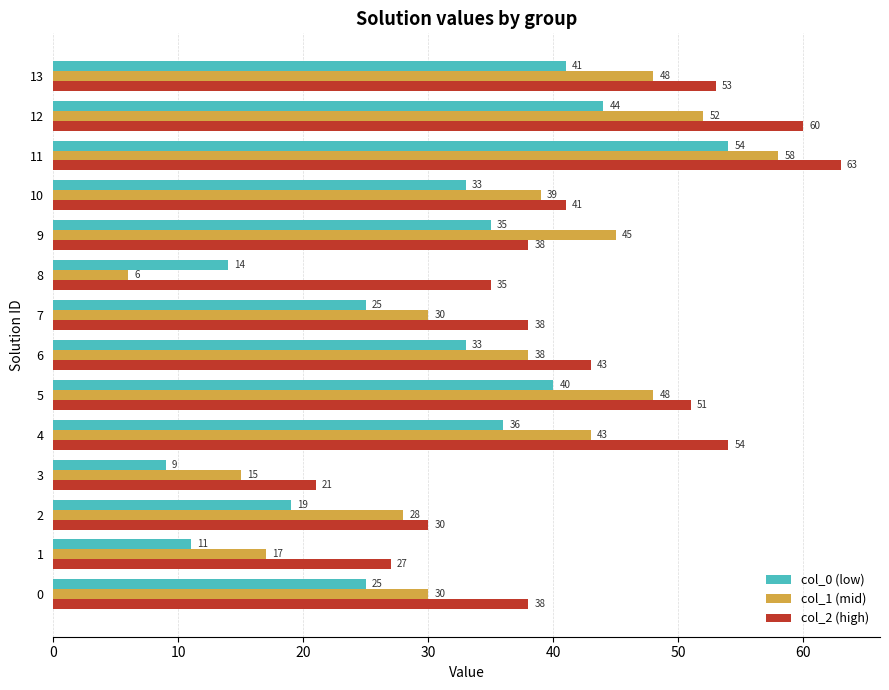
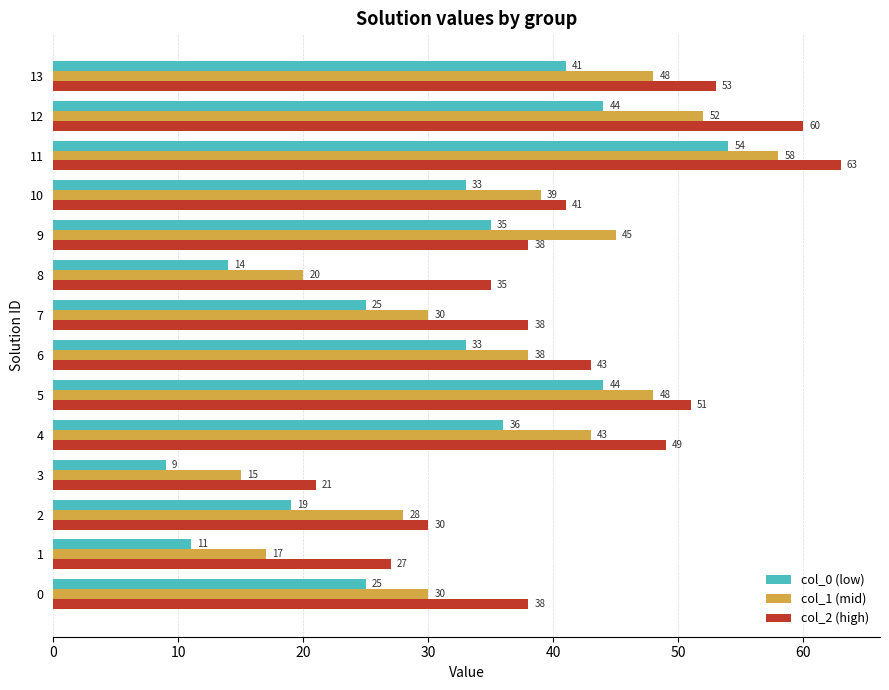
col_1 (mid), 8: 6 -> 20
col_0 (low), 5: 40 -> 44
col_2 (high), 4: 54 -> 49
